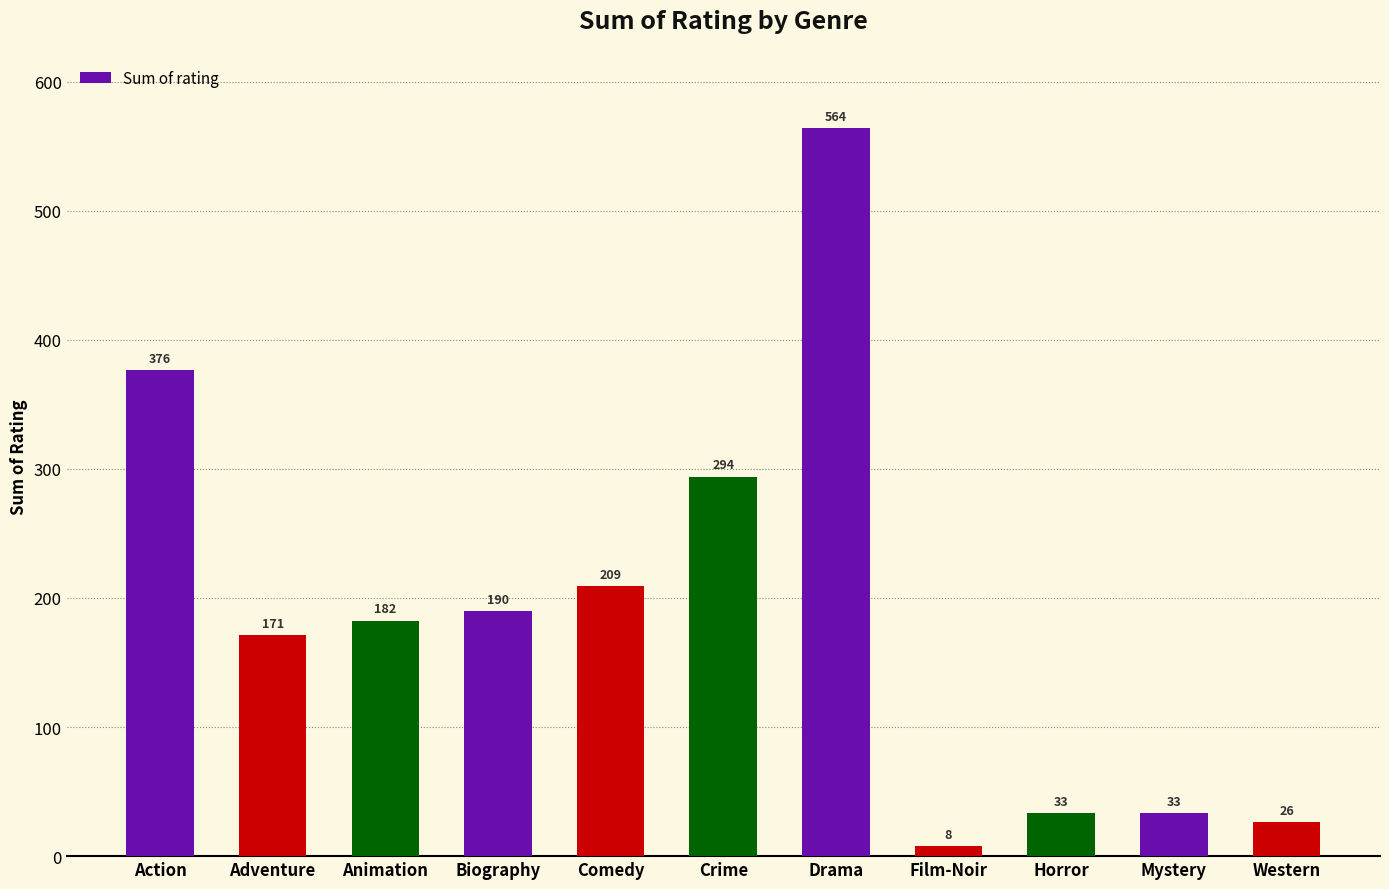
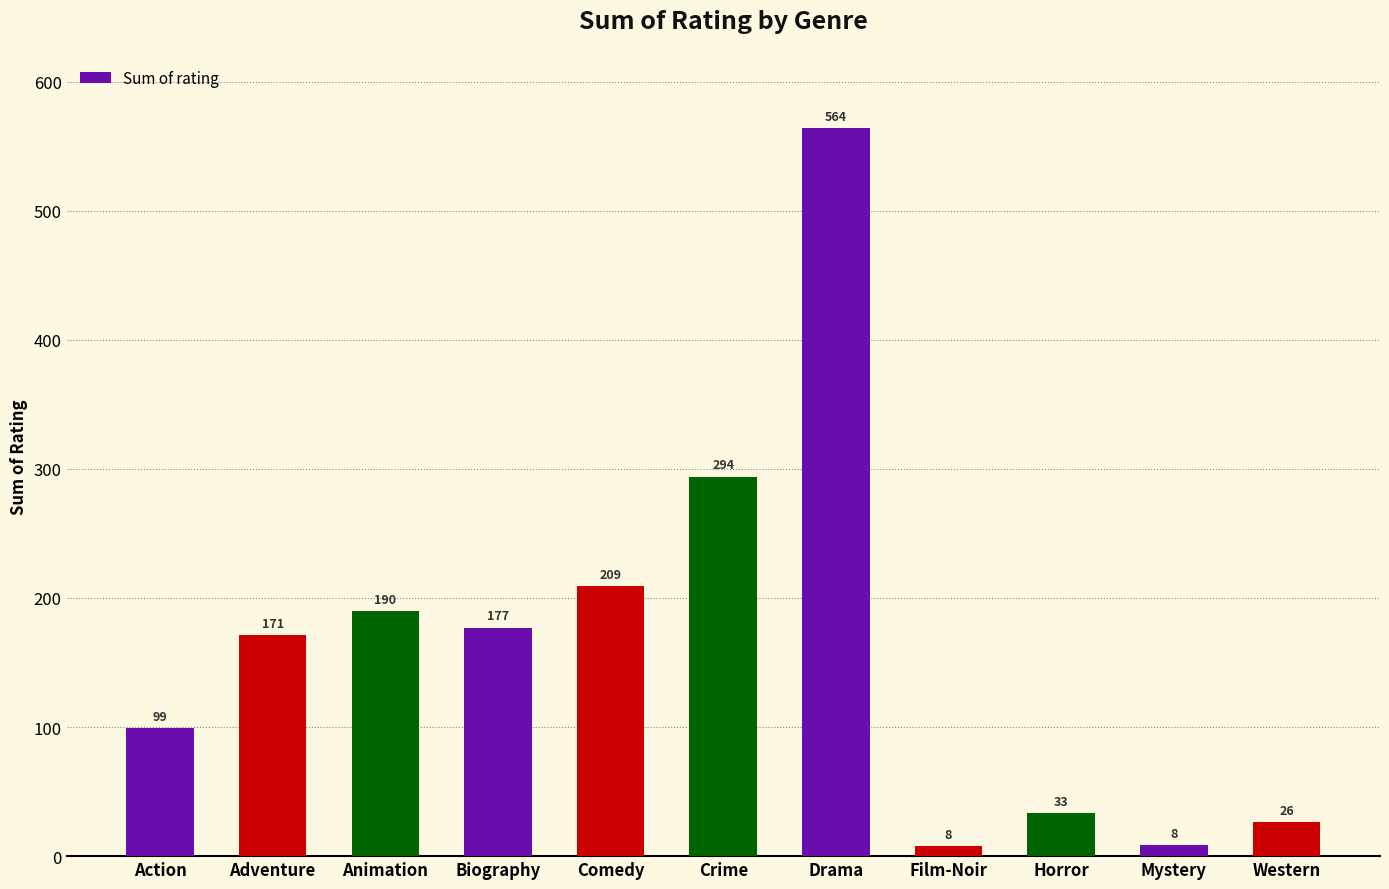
Action: 376 -> 99
Animation: 182 -> 190
Biography: 190 -> 177
Mystery: 33 -> 8
